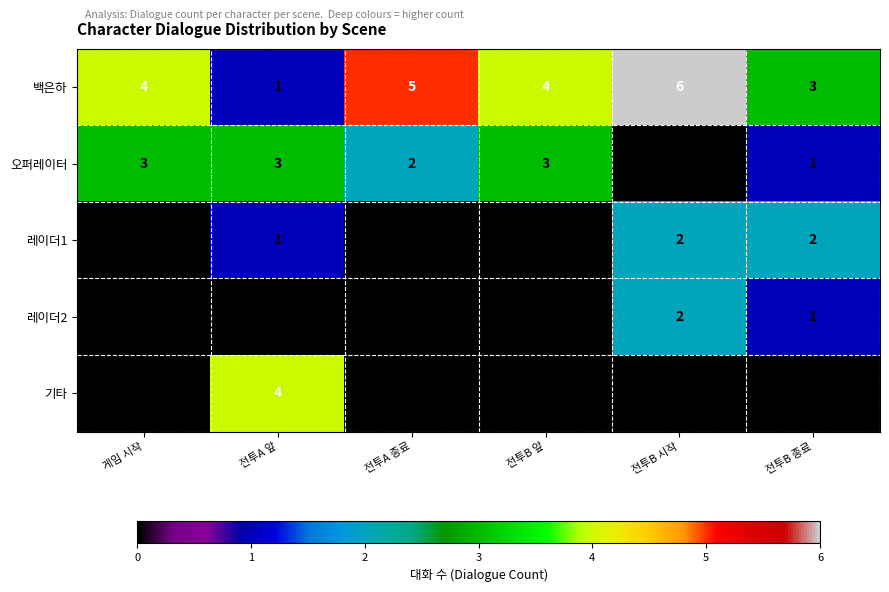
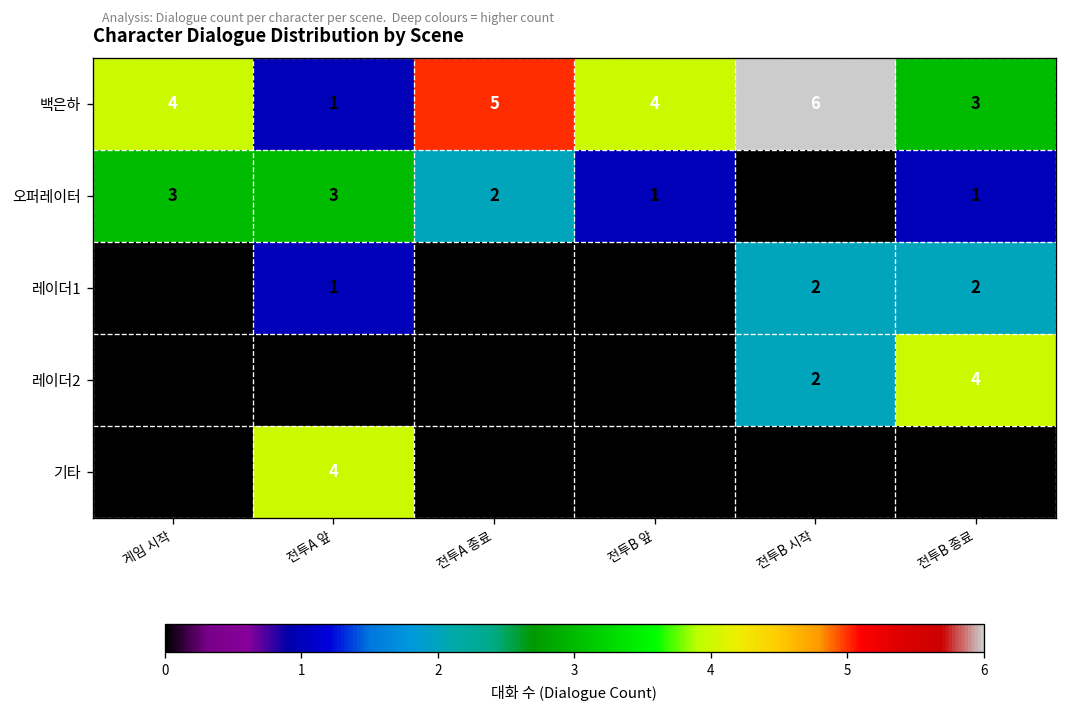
오퍼레이터, 전투B 앞: 3 -> 1
레이더2, 전투B 종료: 1 -> 4
